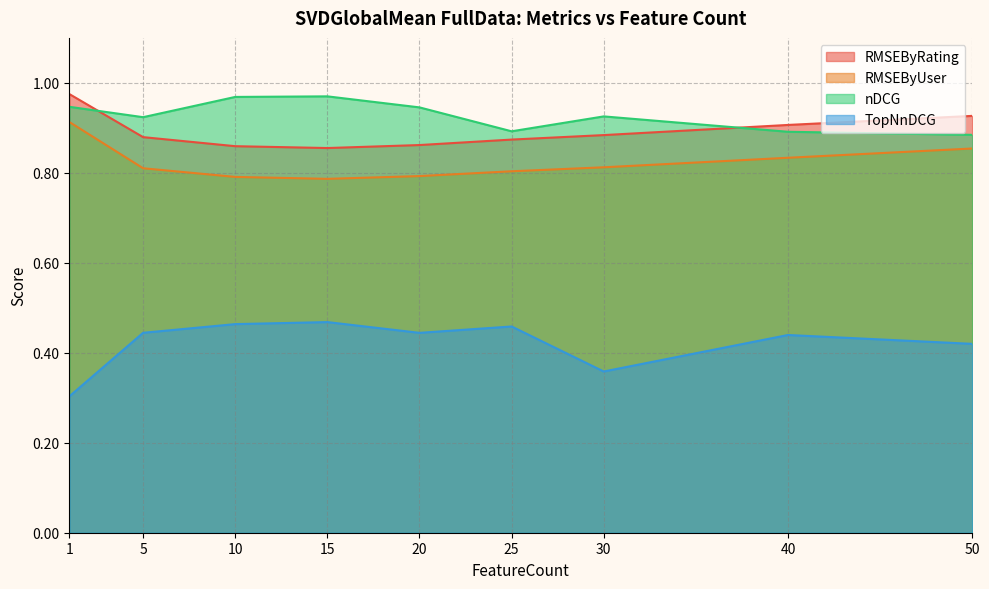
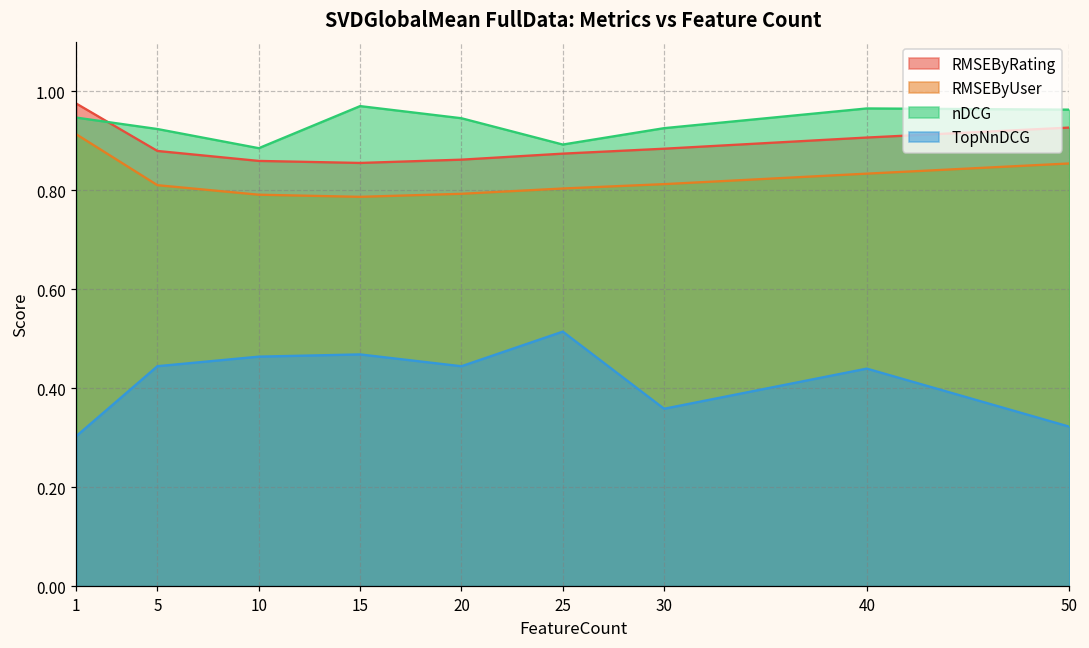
nDCG, 10: 0.97 -> 0.89
TopNnDCG, 25: 0.46 -> 0.51
nDCG, 40: 0.89 -> 0.97
nDCG, 50: 0.88 -> 0.96
TopNnDCG, 50: 0.42 -> 0.32
